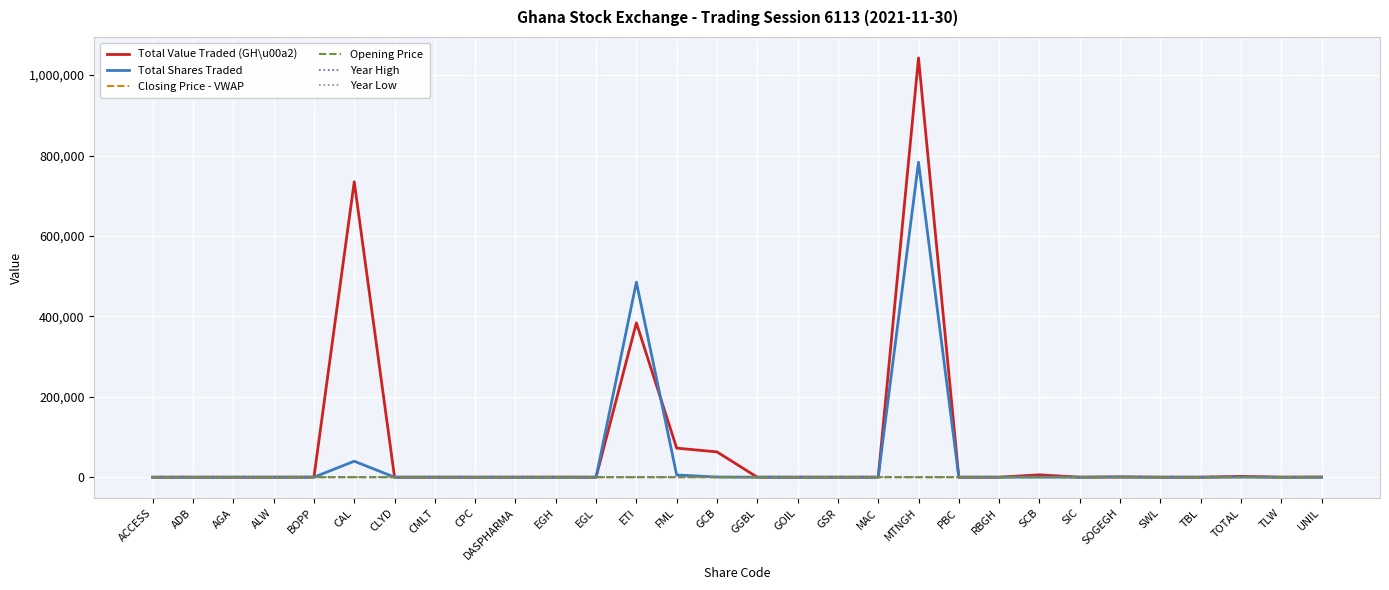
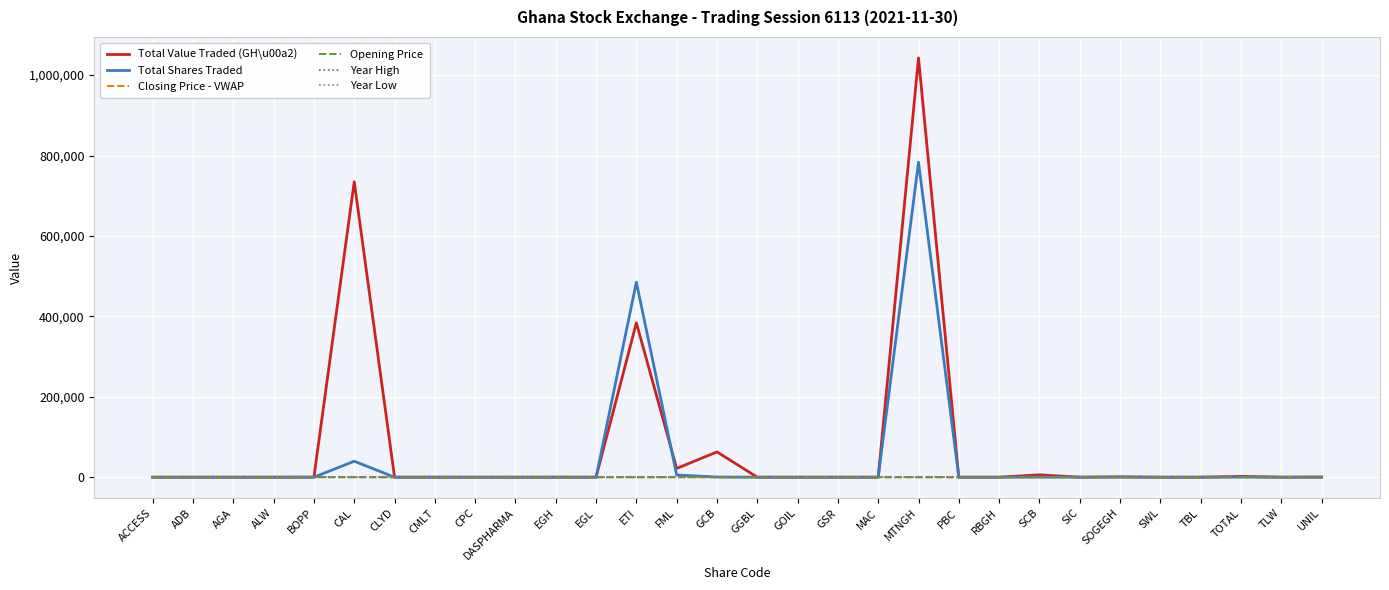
Total Value Traded (GH\u00a2), FML: 70,000 -> 20,000
